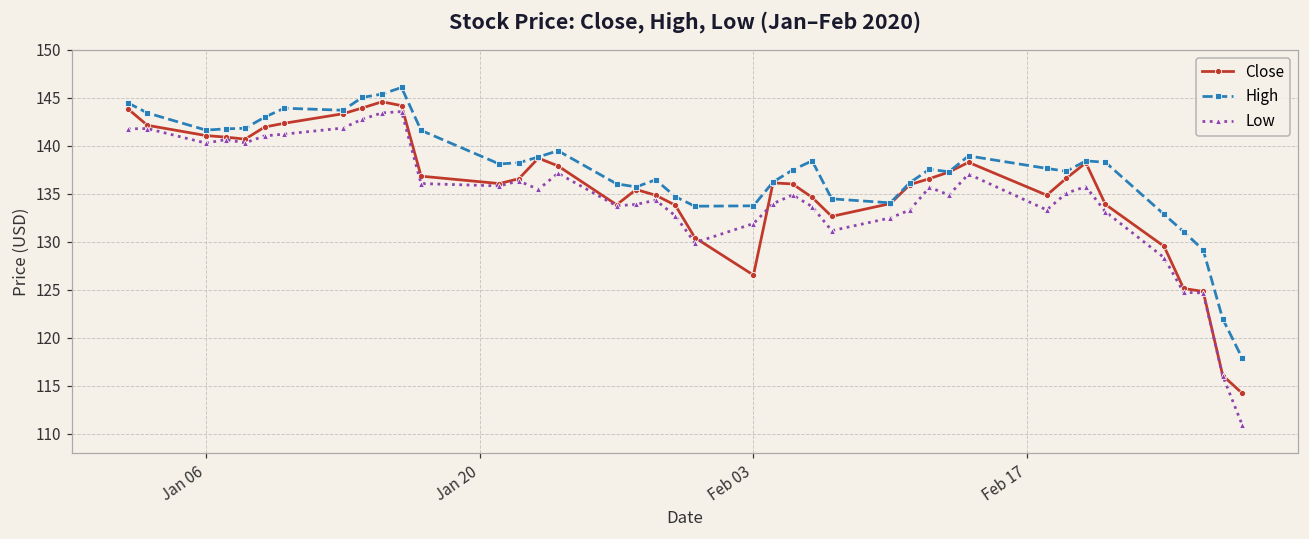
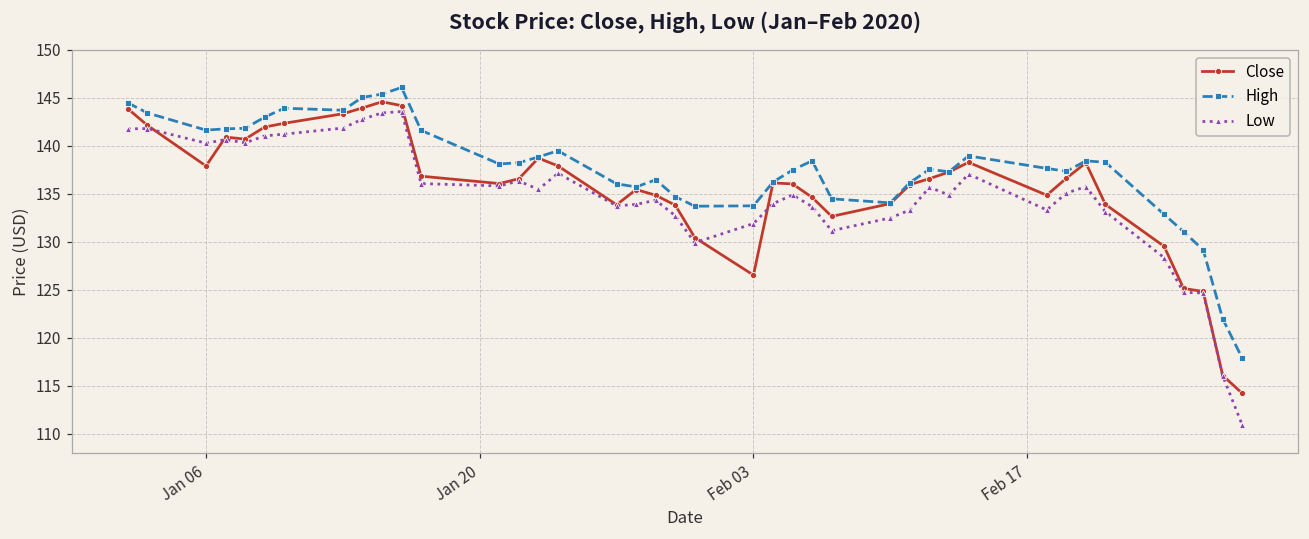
Close, Jan 06: 141 -> 138
